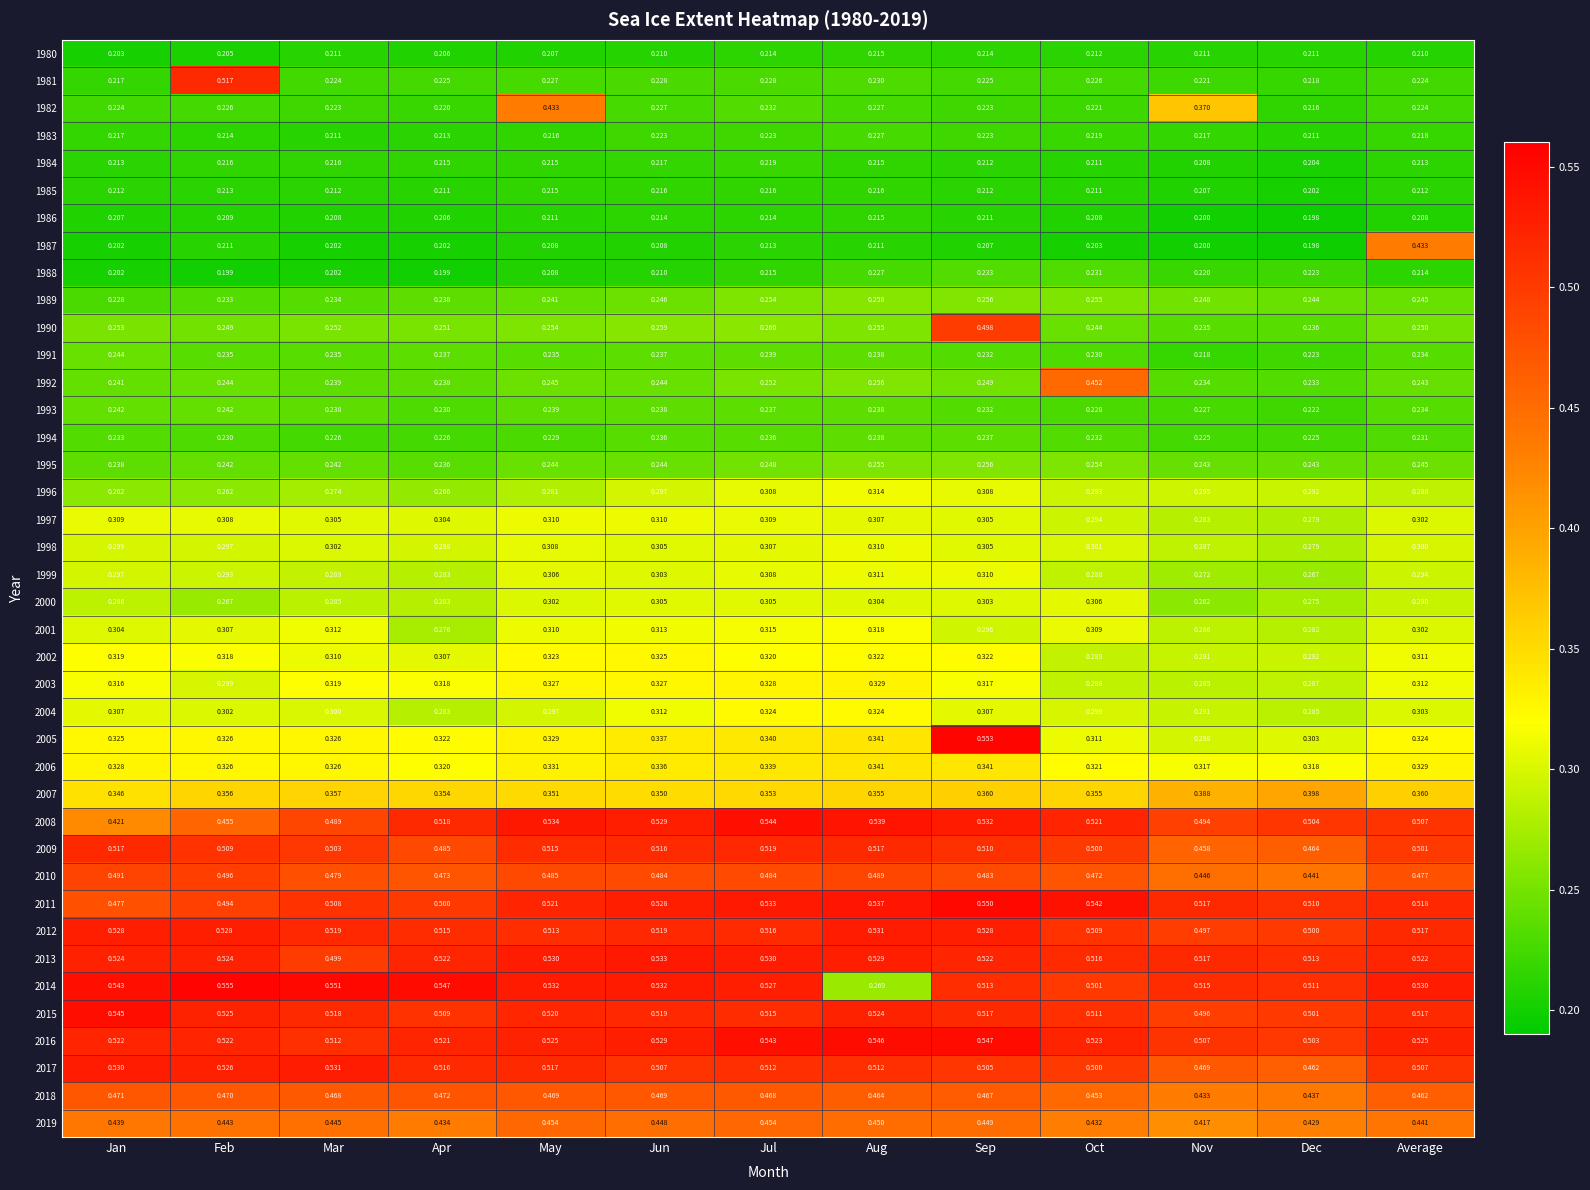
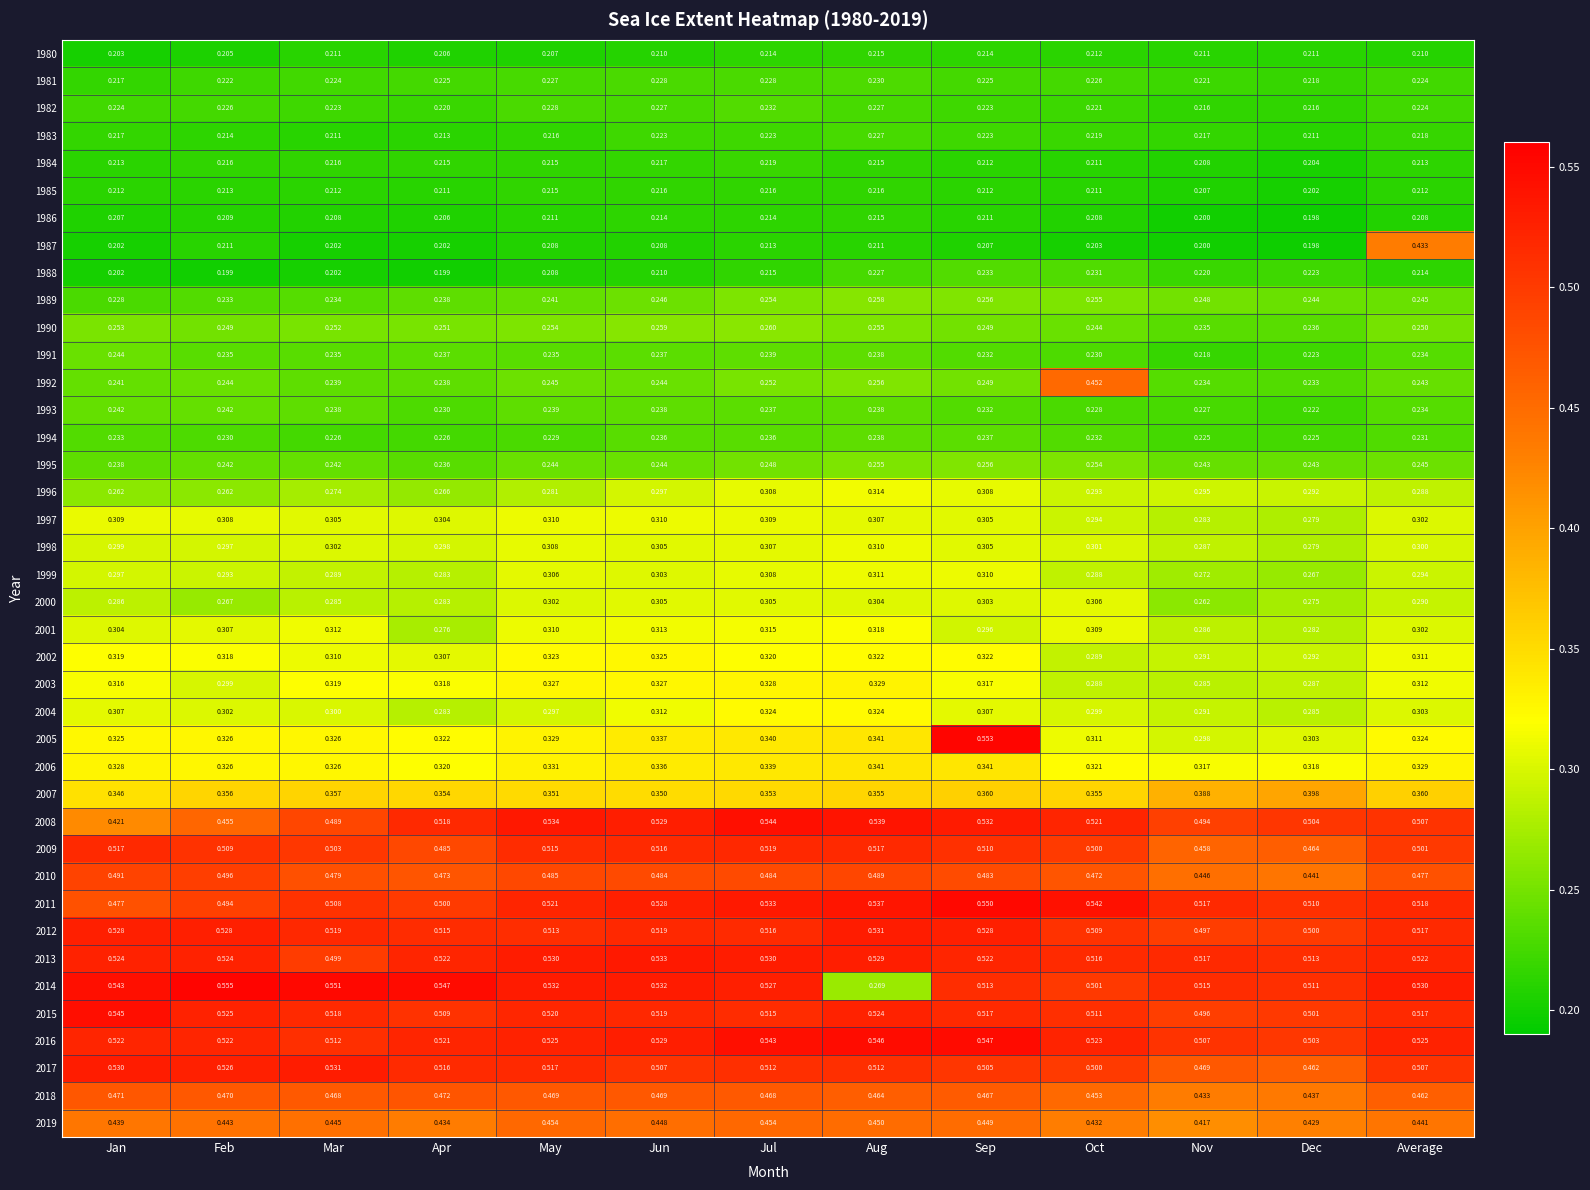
1981, Feb: 0.517 -> 0.222
1982, May: 0.433 -> 0.228
1982, Nov: 0.370 -> 0.216
1990, Sep: 0.498 -> 0.249
